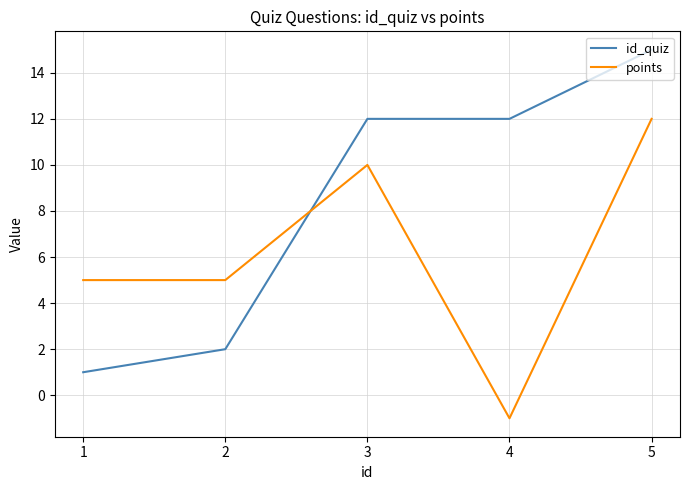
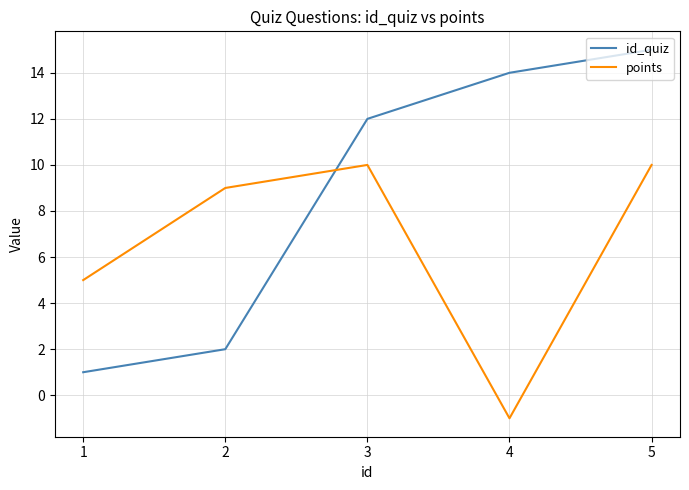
points, 2: 5 -> 9
id_quiz, 4: 12 -> 14
points, 5: 12 -> 10
